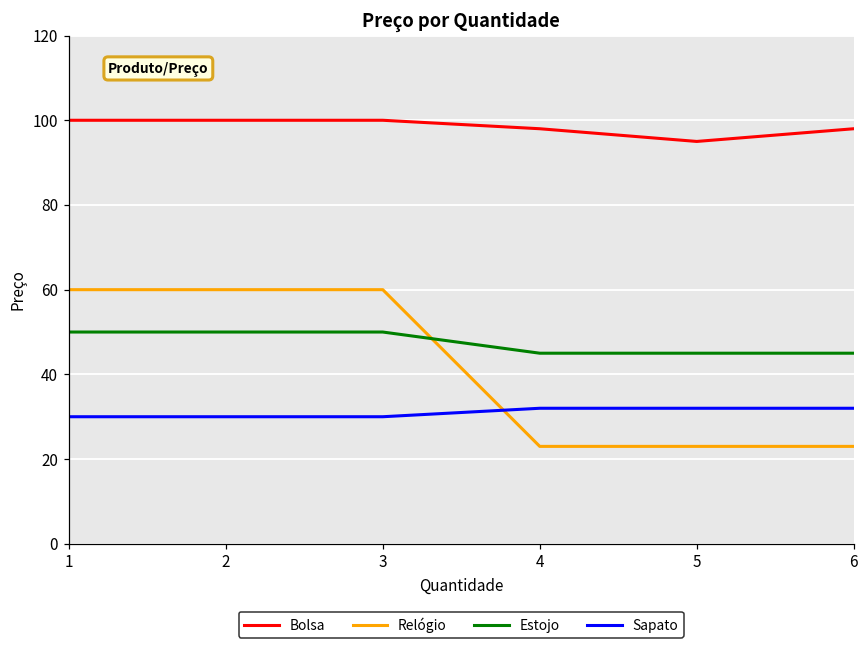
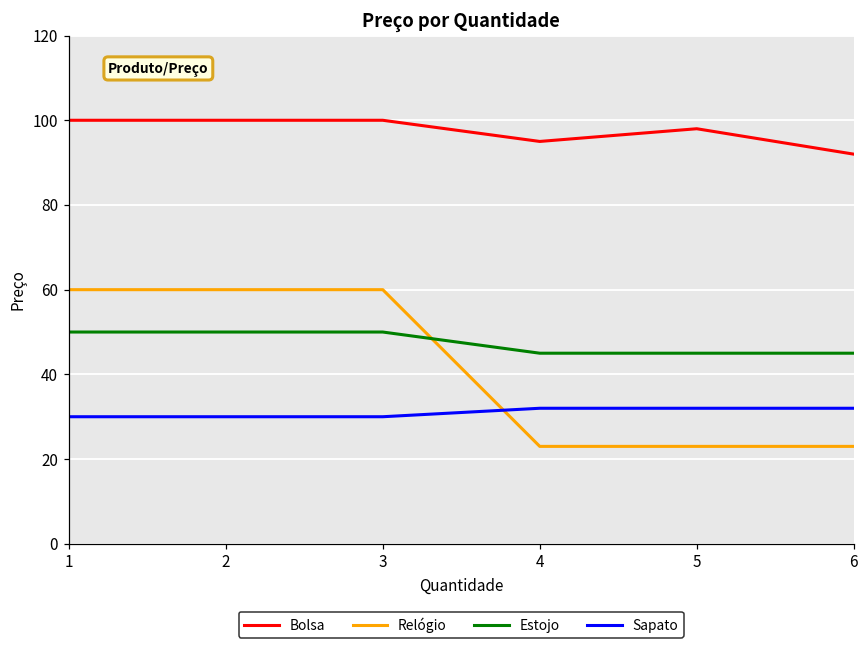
Bolsa, 4: 98 -> 95
Bolsa, 5: 95 -> 98
Bolsa, 6: 98 -> 92
